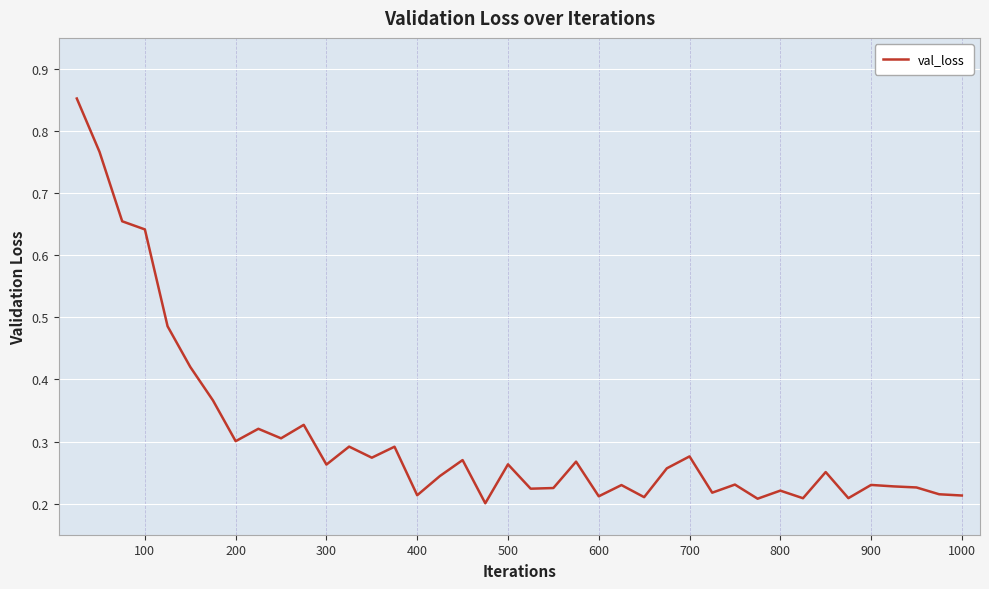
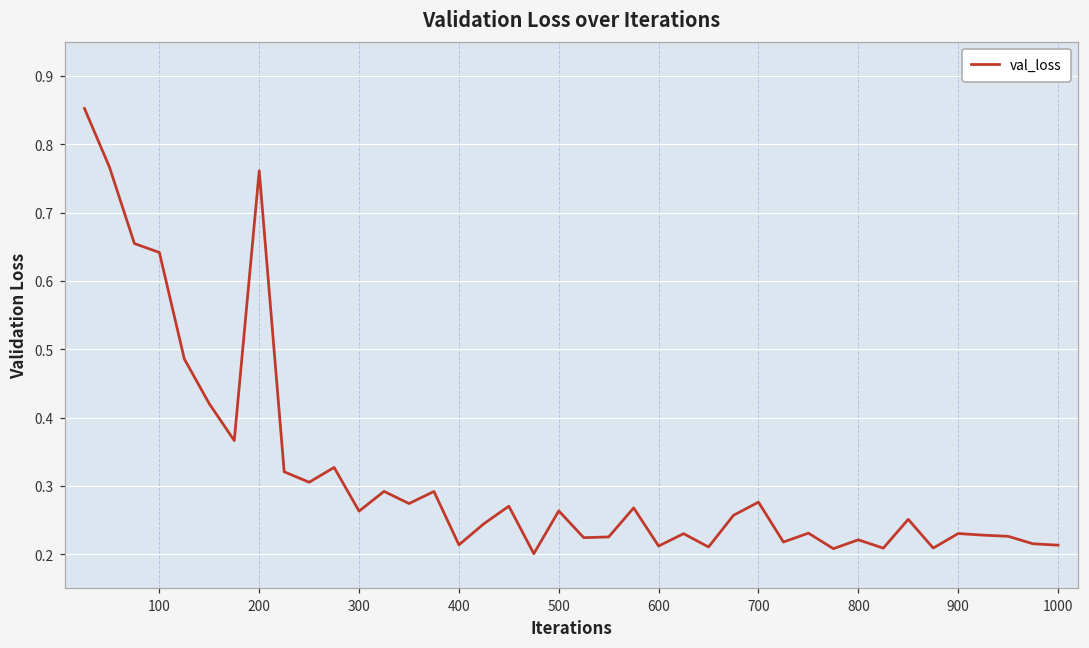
200: 0.30 -> 0.76
